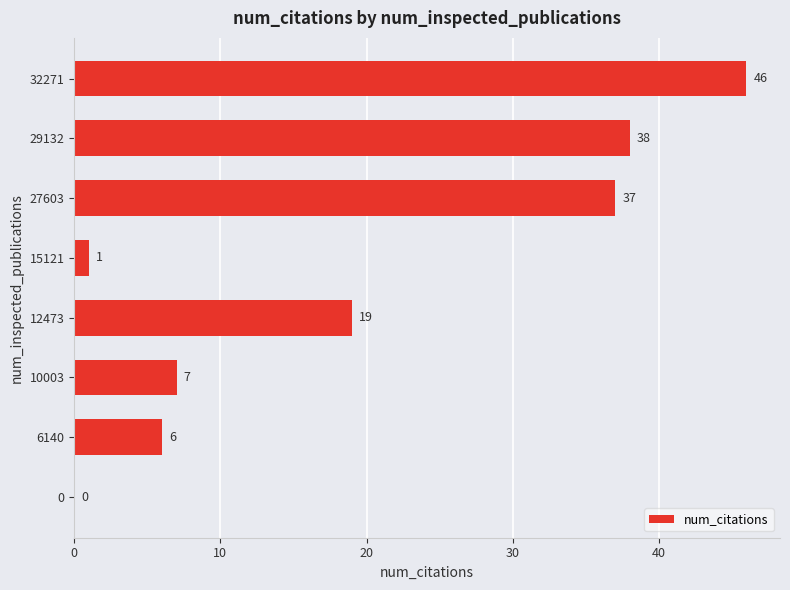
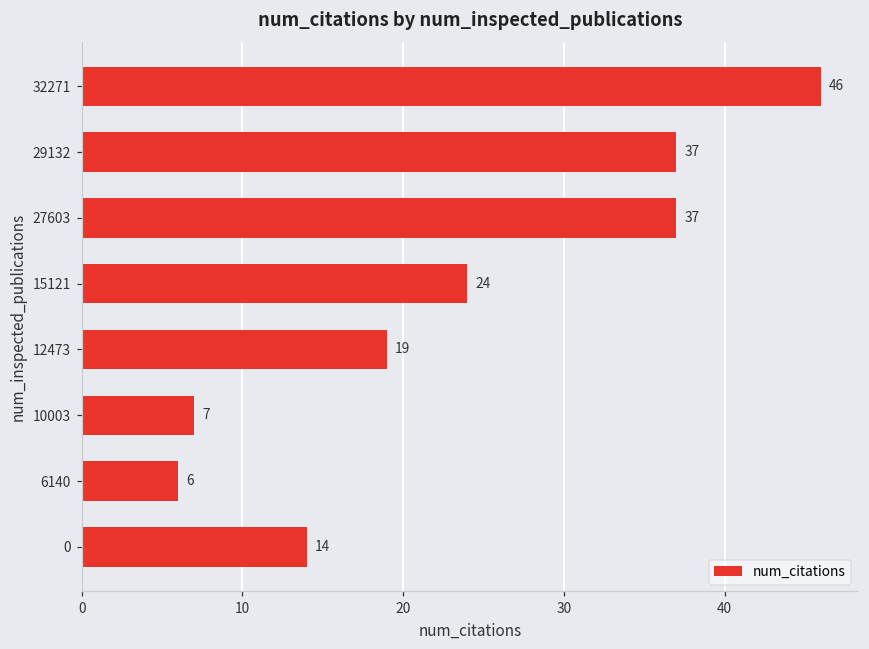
29132: 38 -> 37
15121: 1 -> 24
0: 0 -> 14
